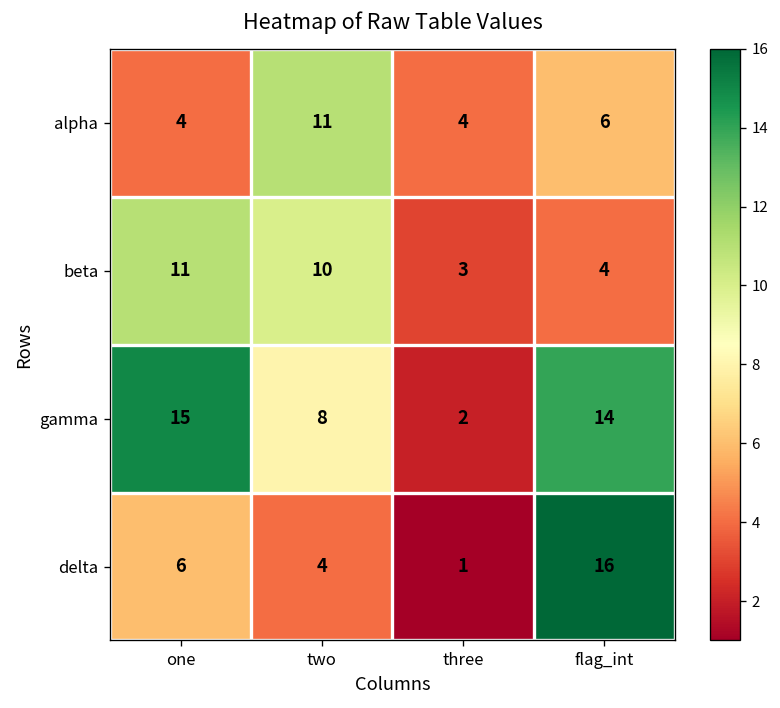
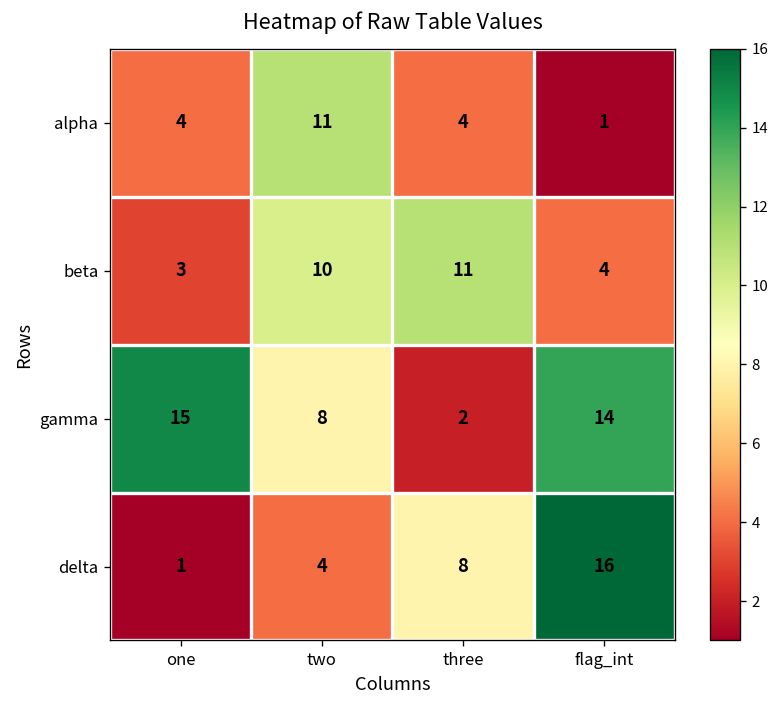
alpha, flag_int: 6 -> 1
beta, one: 11 -> 3
beta, three: 3 -> 11
delta, one: 6 -> 1
delta, three: 1 -> 8
